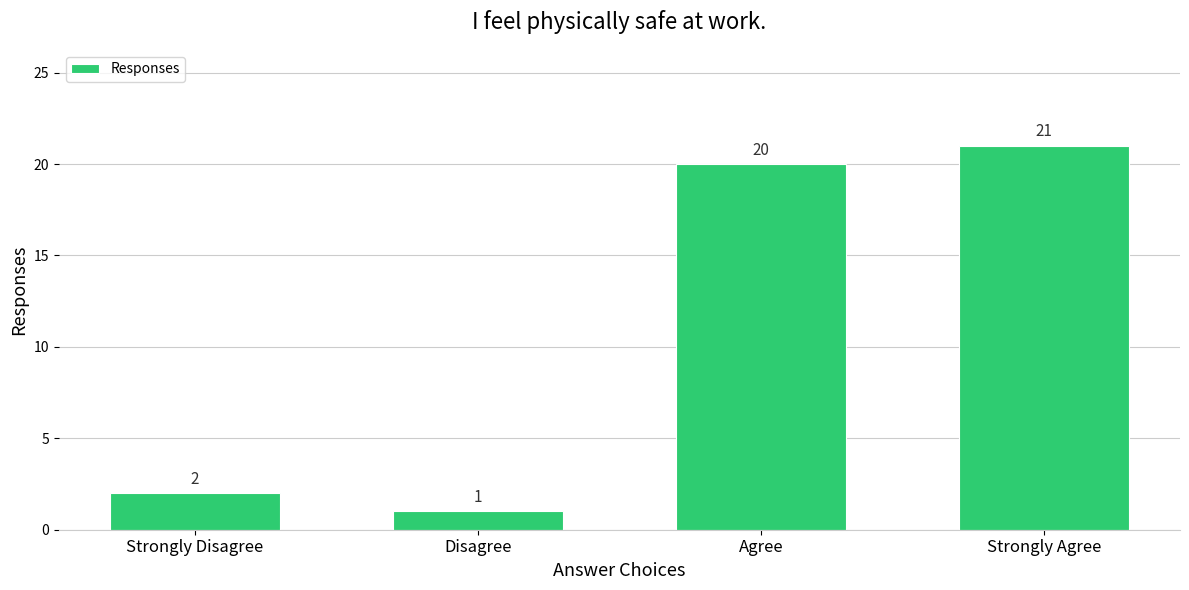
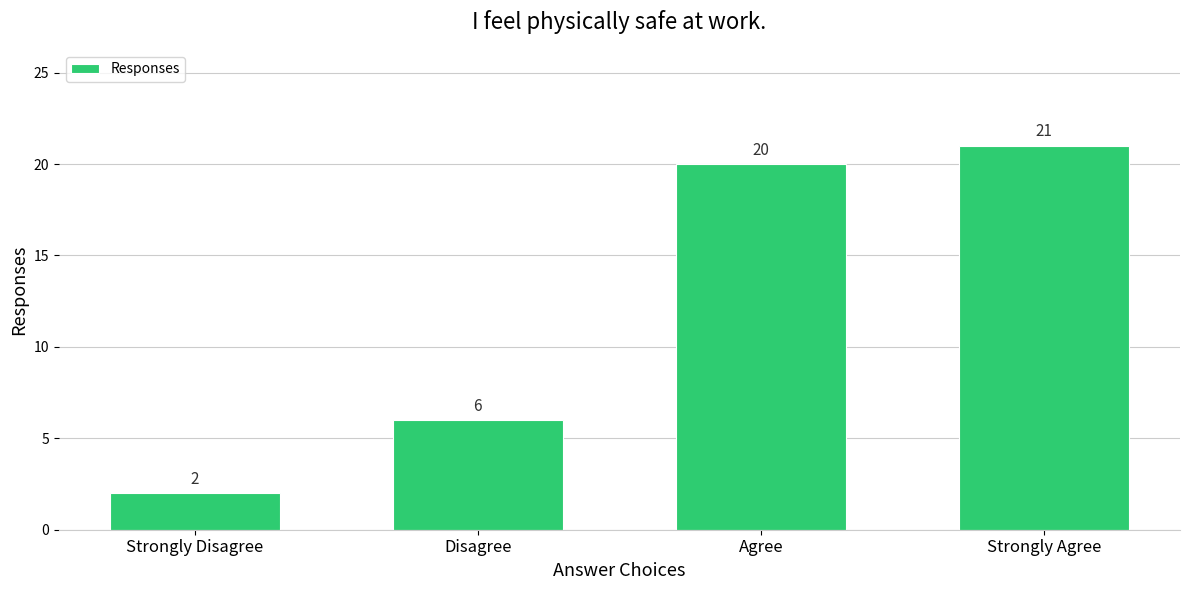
Disagree: 1 -> 6
